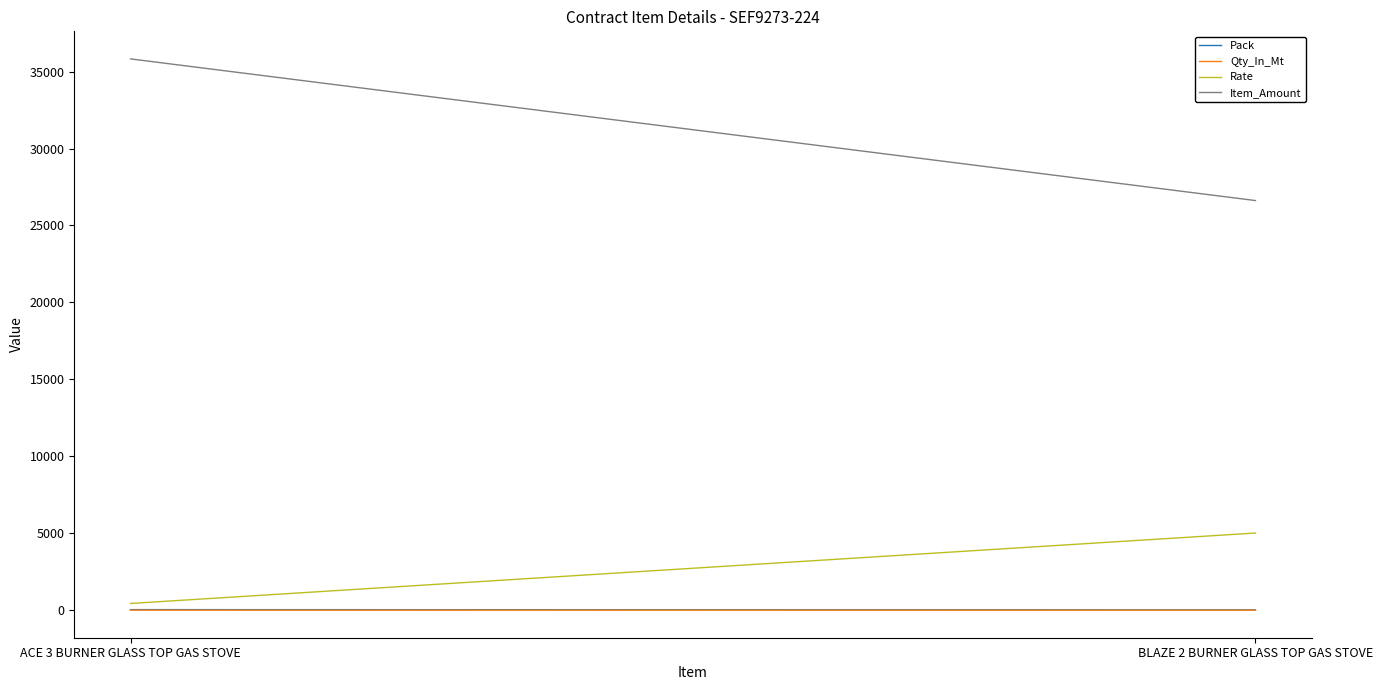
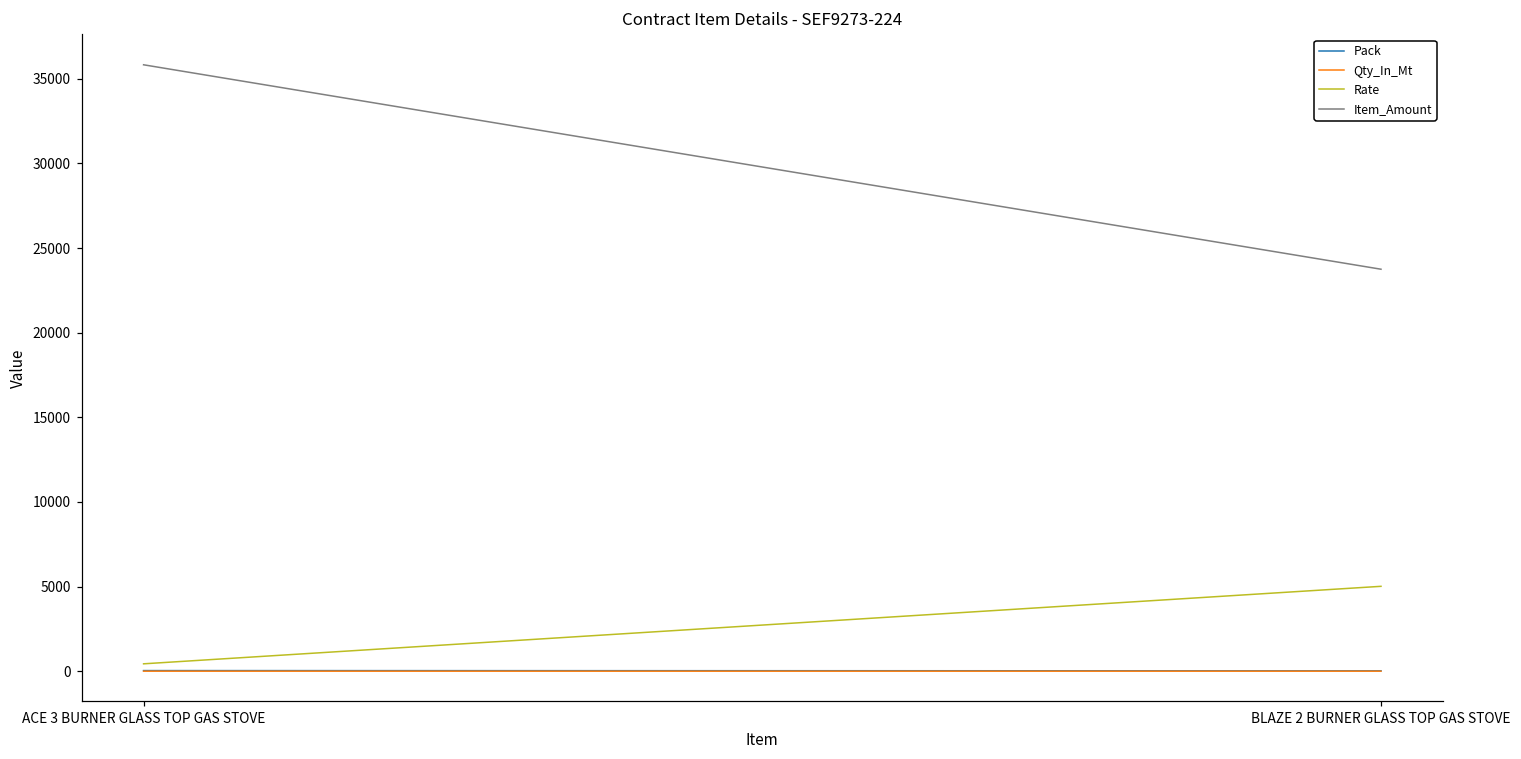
Item_Amount, BLAZE 2 BURNER GLASS TOP GAS STOVE: 26600 -> 23700
